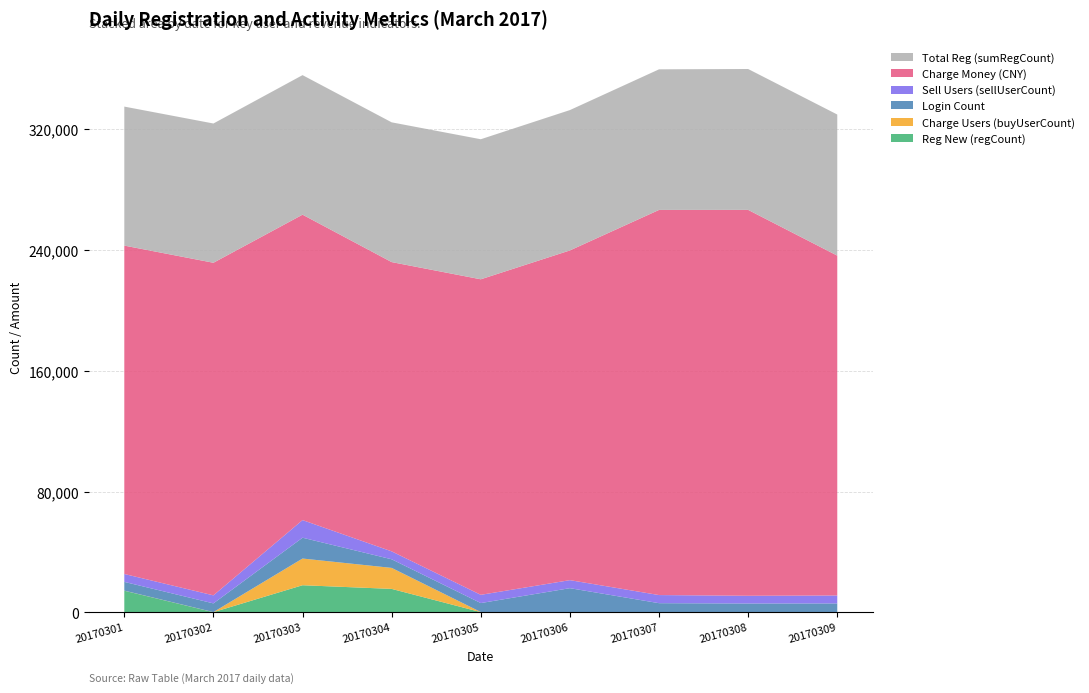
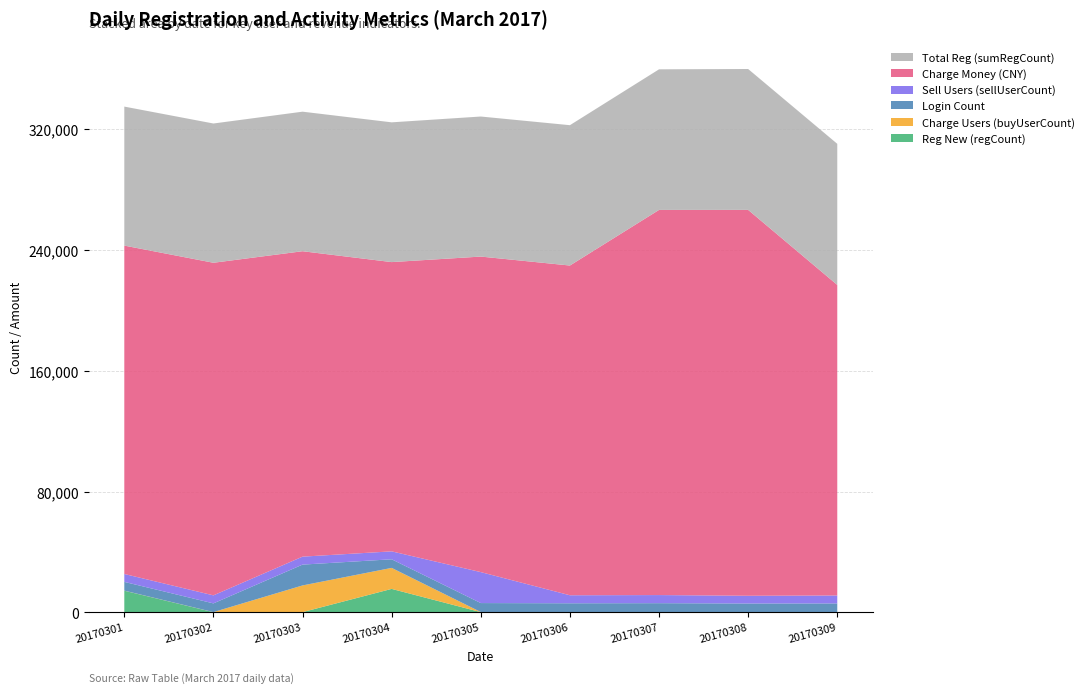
Reg New (regCount), 20170303: 18,000 -> 0
Sell Users (sellUserCount), 20170303: 12,000 -> 5,000
Sell Users (sellUserCount), 20170305: 5,000 -> 21,000
Login Count, 20170306: 16,000 -> 6,000
Charge Money (CNY), 20170309: 225,000 -> 206,000
